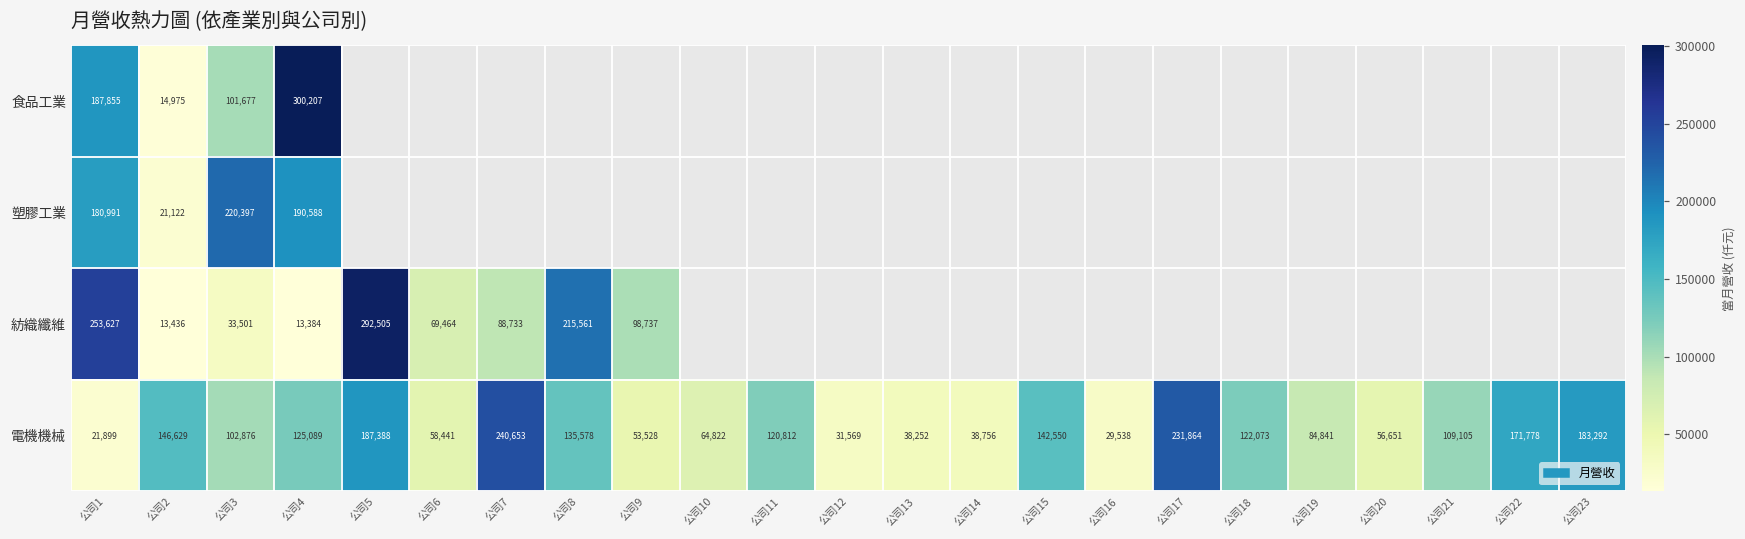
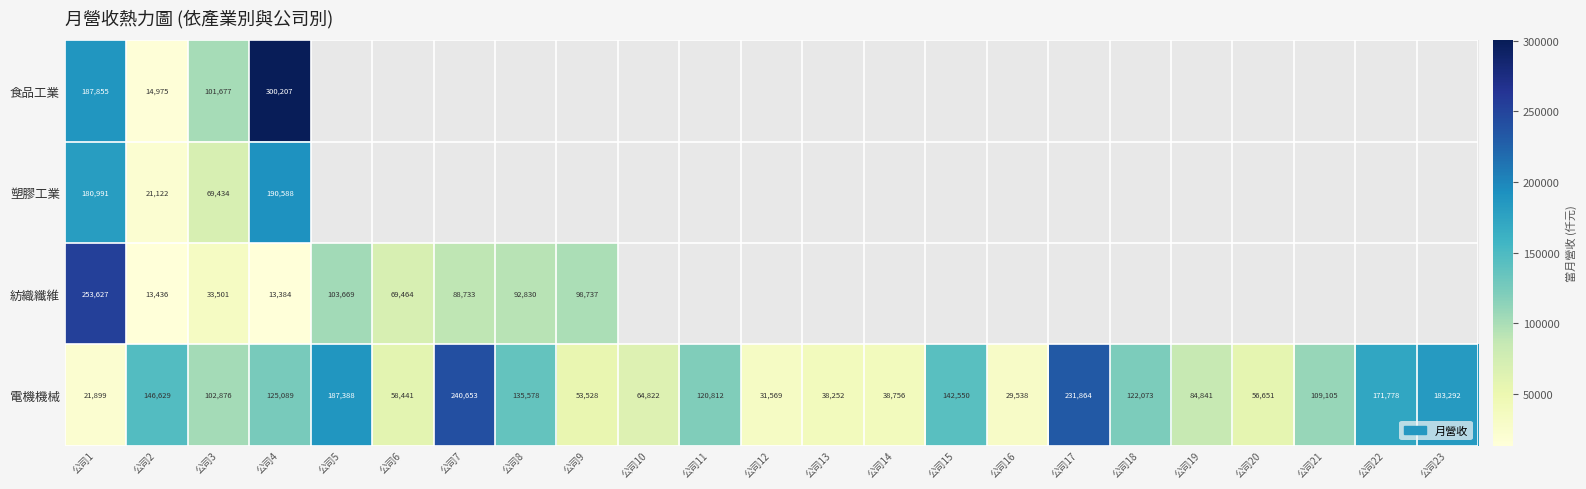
塑膠工業, 公司3: 220,397 -> 69,434
紡織纖維, 公司5: 292,505 -> 103,669
紡織纖維, 公司8: 215,561 -> 92,830
